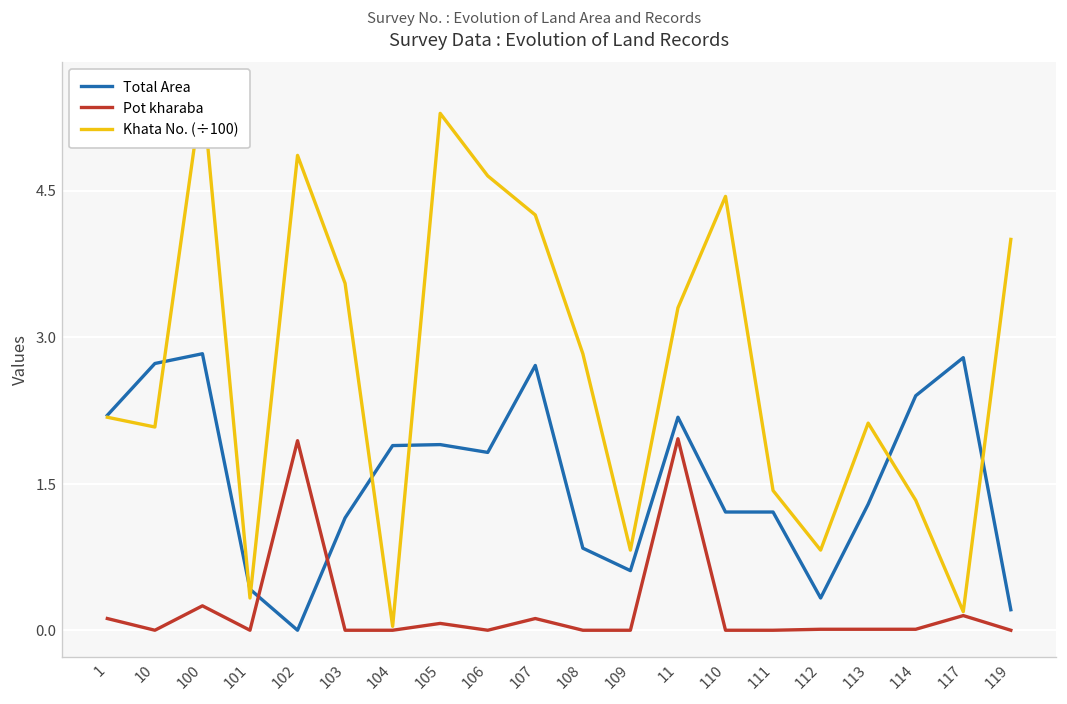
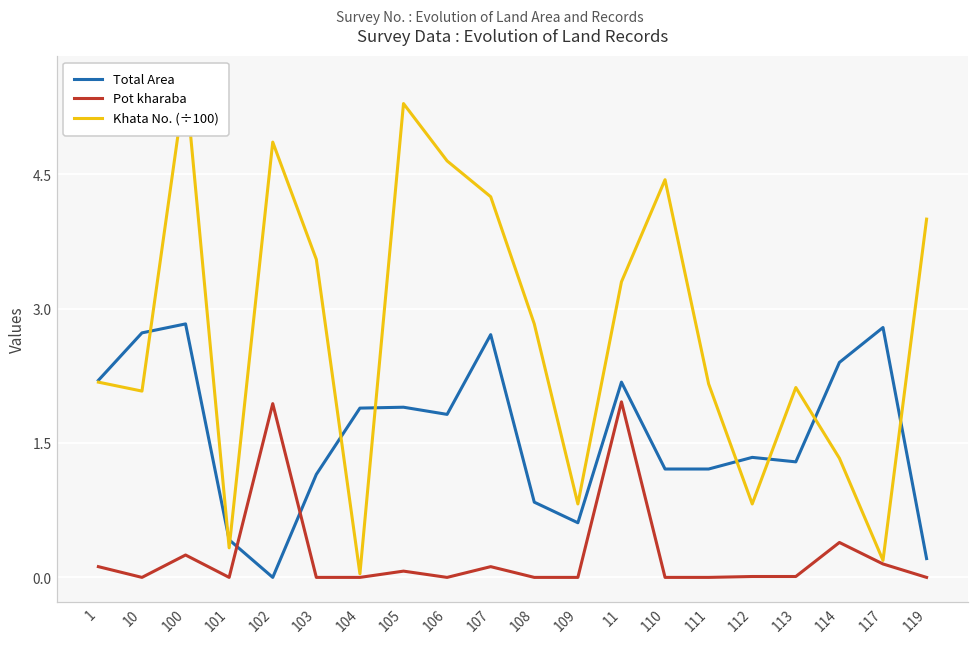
Khata No. (÷100), 111: 1.4 -> 2.2
Total Area, 112: 0.3 -> 1.3
Pot kharaba, 114: 0.0 -> 0.4
